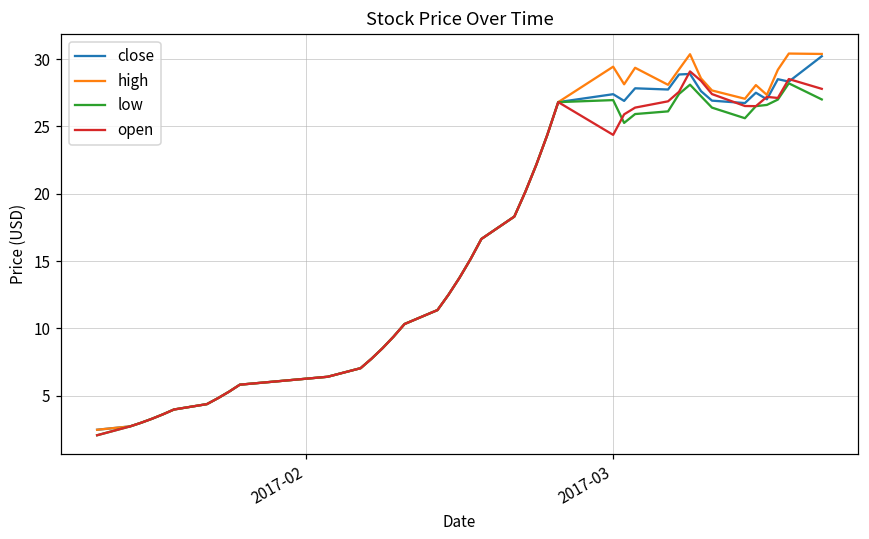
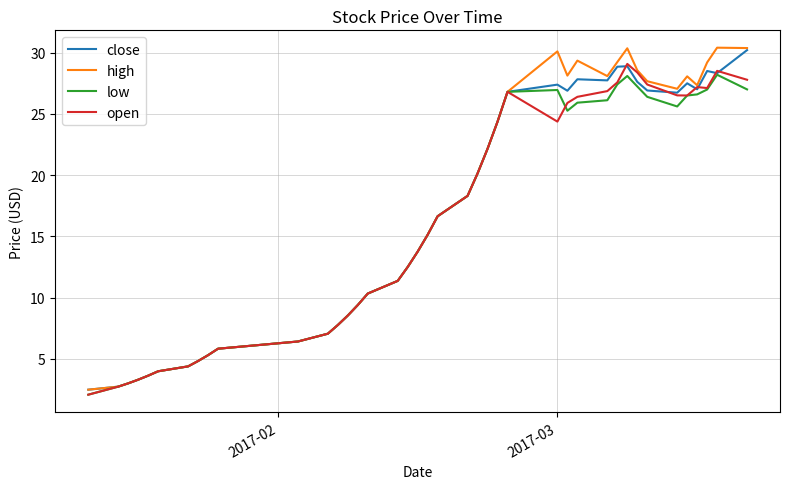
high, 2017-03: 29.4 -> 30.1
